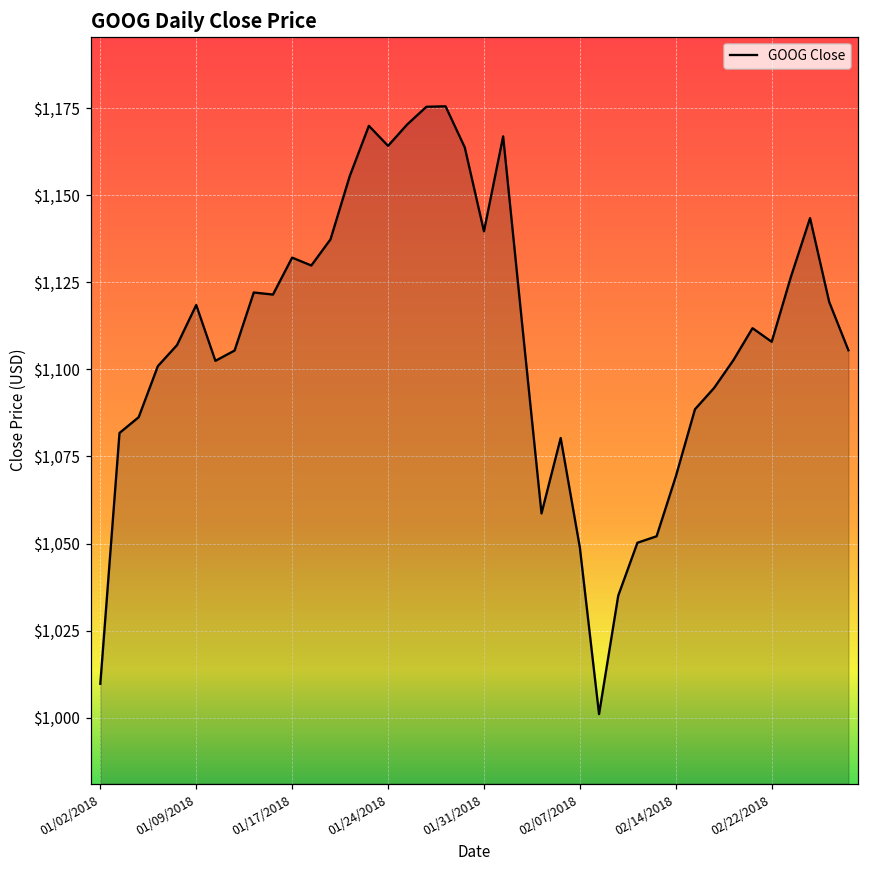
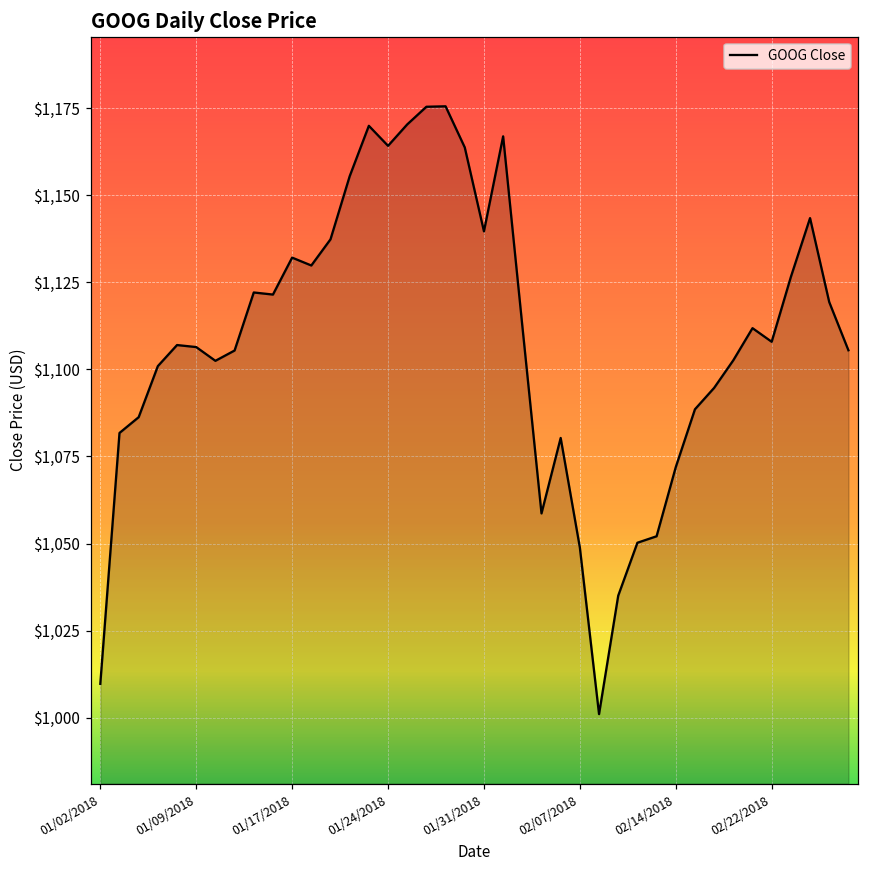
01/09/2018: $1,119 -> $1,106
02/14/2018: $1,069 -> $1,072
